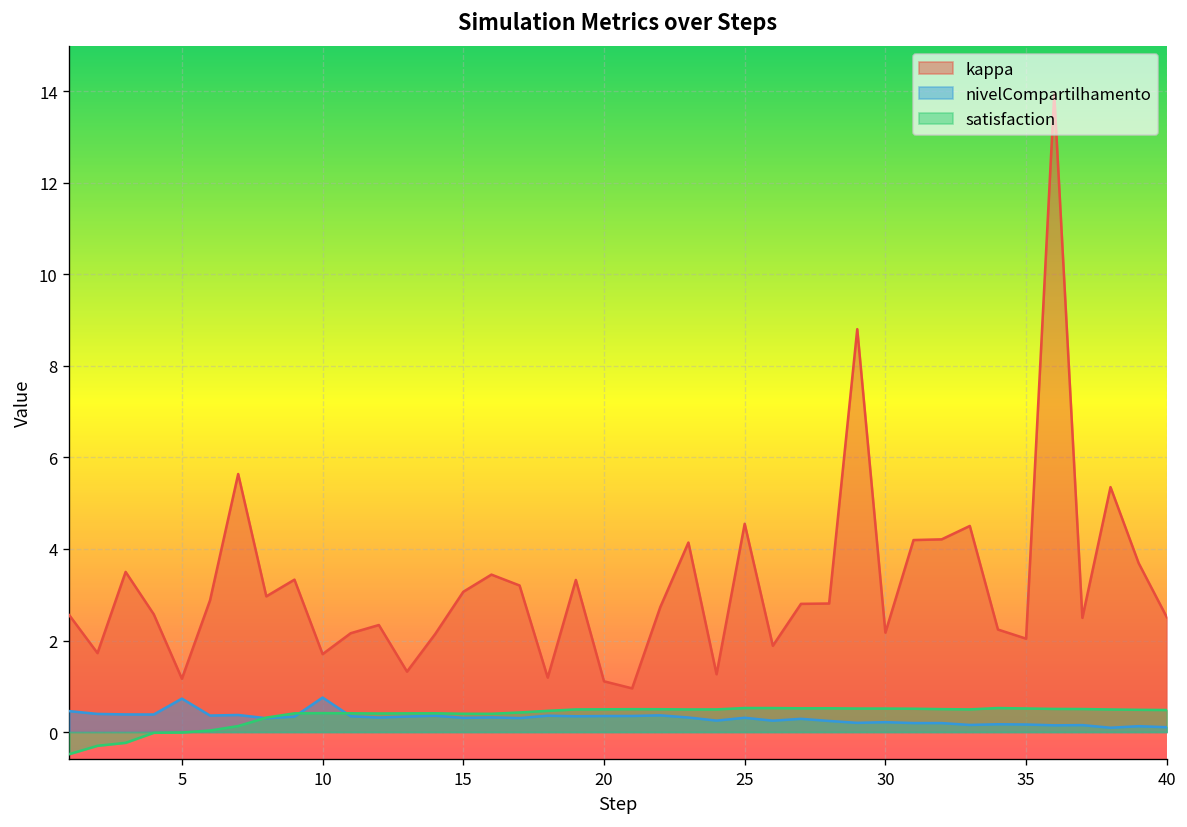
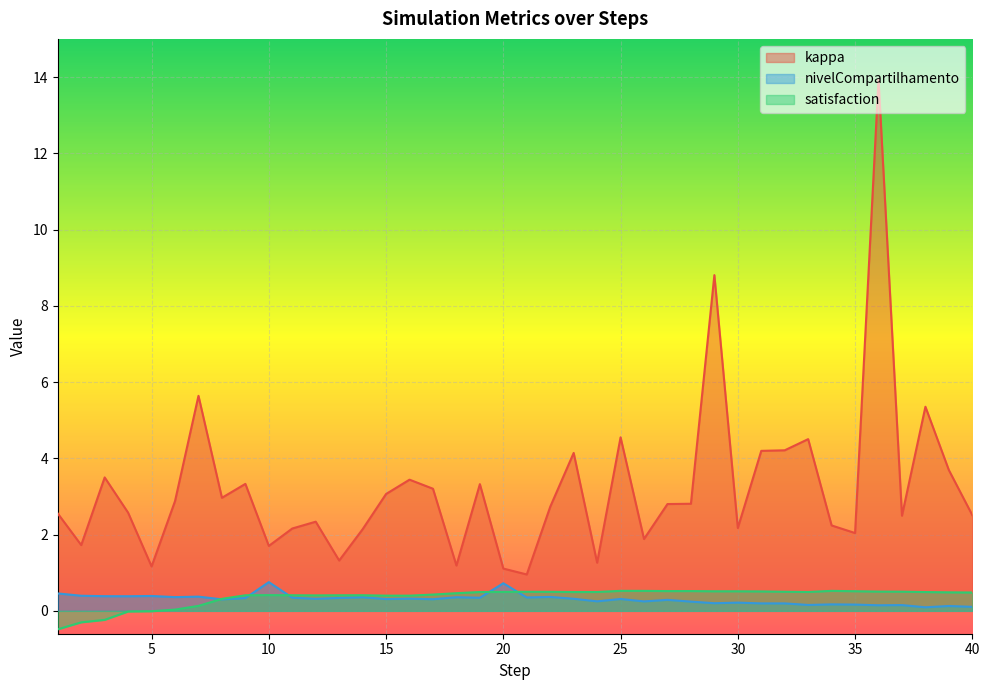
nivelCompartilhamento, 5: 0.7 -> 0.4
nivelCompartilhamento, 20: 0.3 -> 0.7
